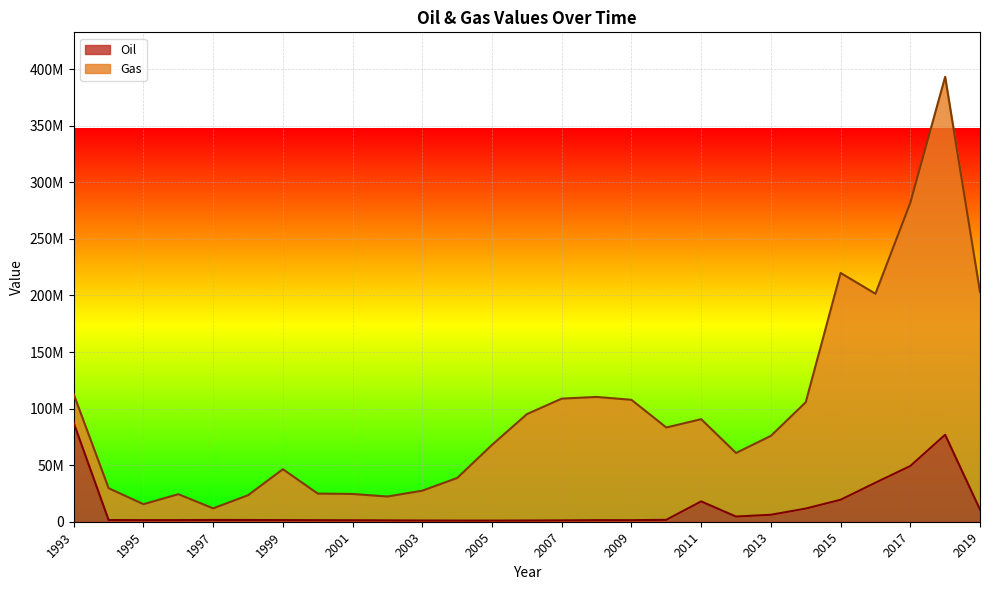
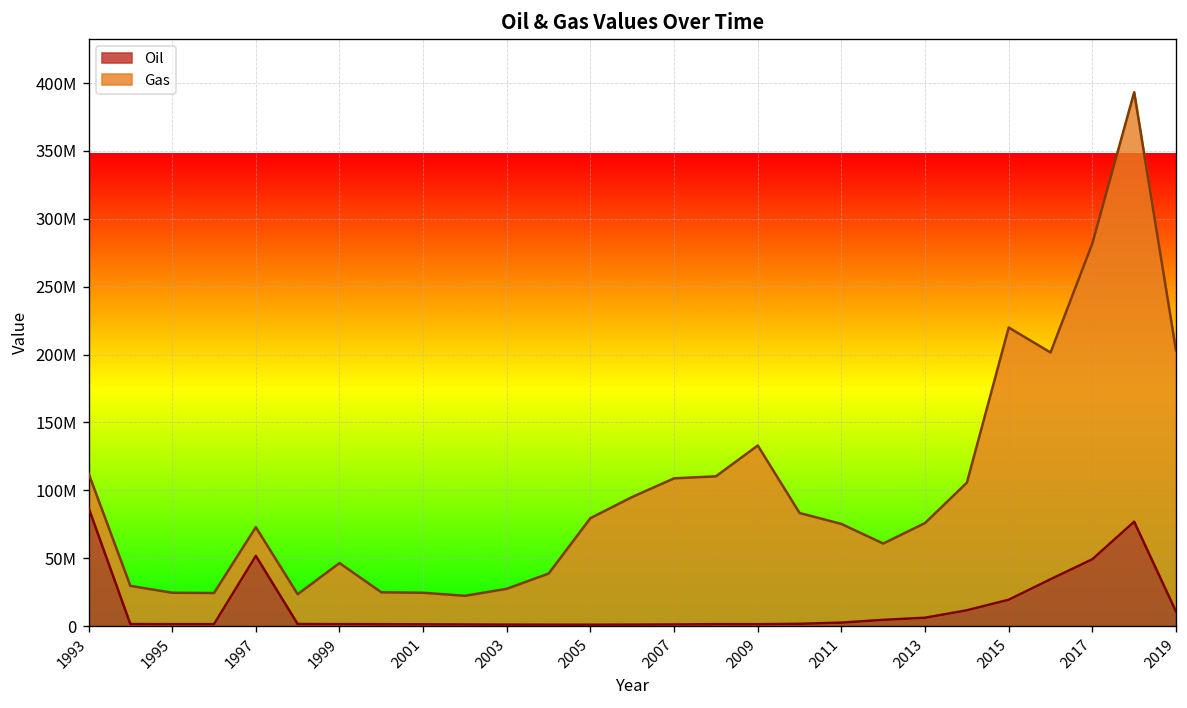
Gas, 1995: 14000000 -> 23000000
Oil, 1997: 2000000 -> 52000000
Gas, 1997: 10000000 -> 21000000
Gas, 2005: 67000000 -> 79000000
Gas, 2009: 106000000 -> 132000000
Oil, 2011: 18000000 -> 3000000
